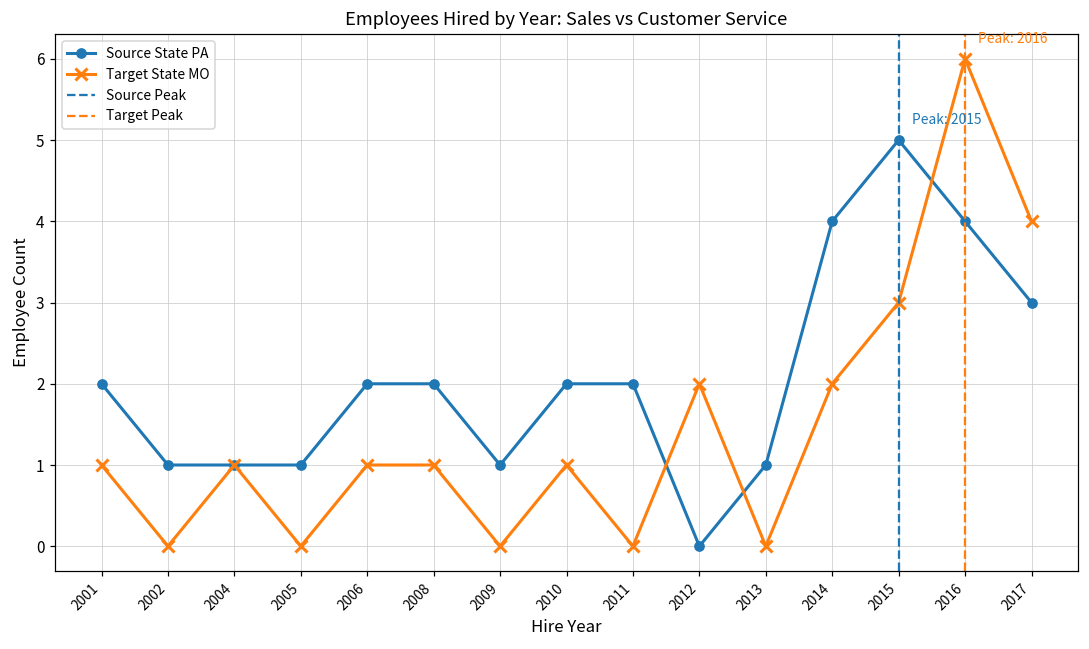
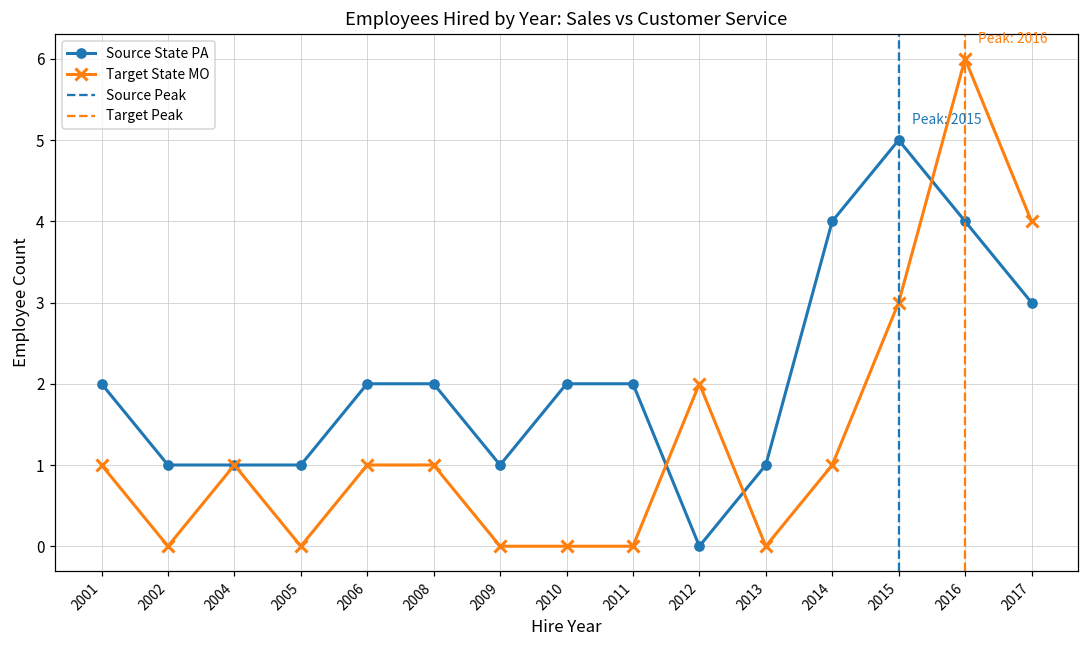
Target State MO, 2010: 1 -> 0
Target State MO, 2014: 2 -> 1
